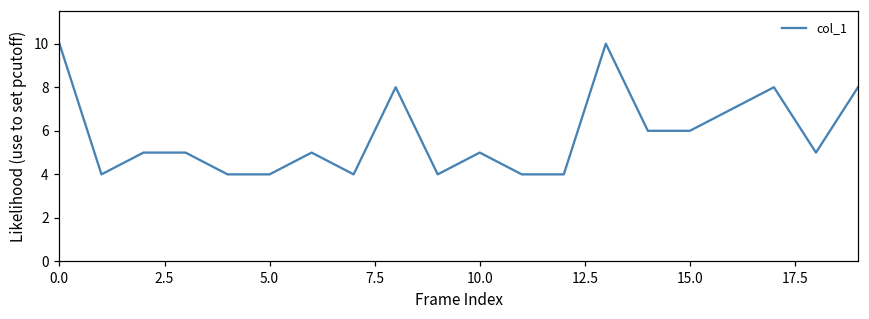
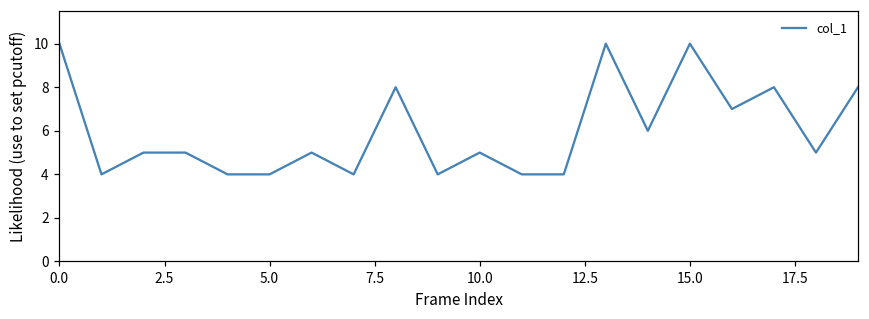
15.0: 6 -> 10
